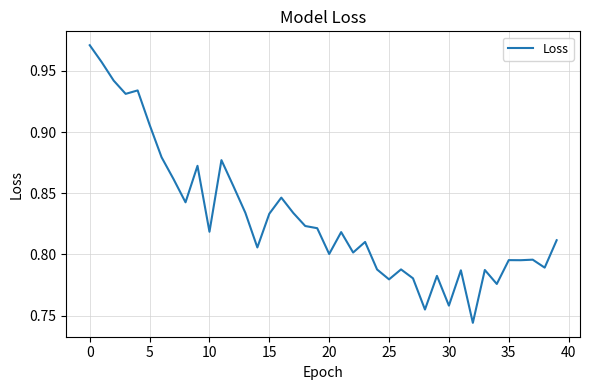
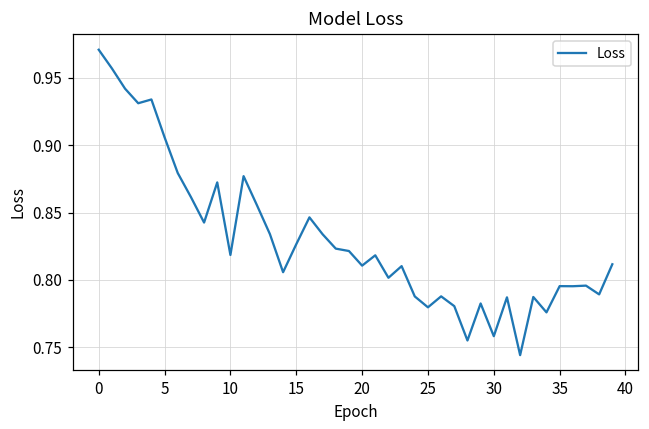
15: 0.833 -> 0.827
20: 0.800 -> 0.811
